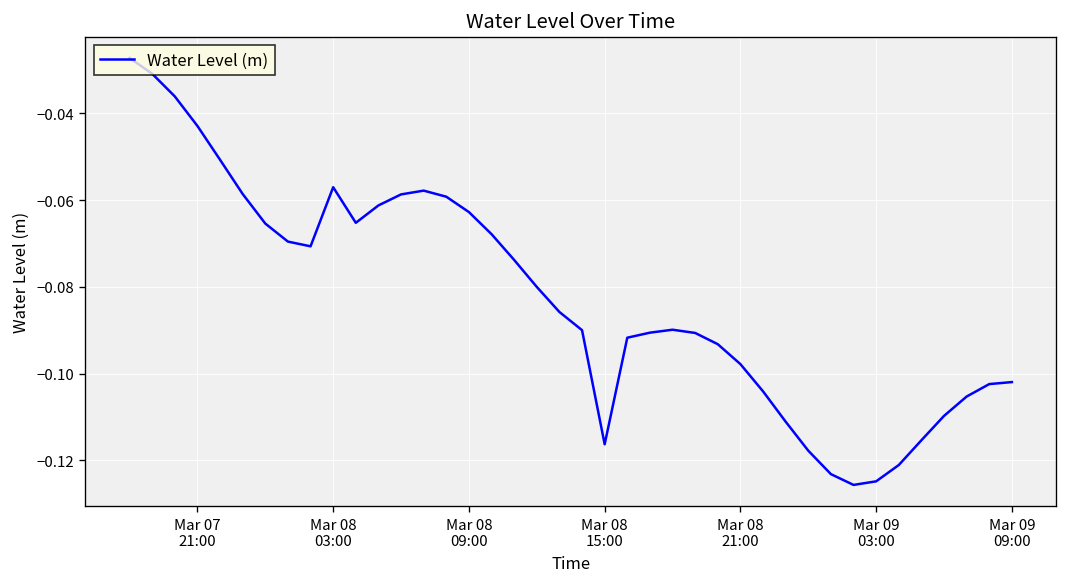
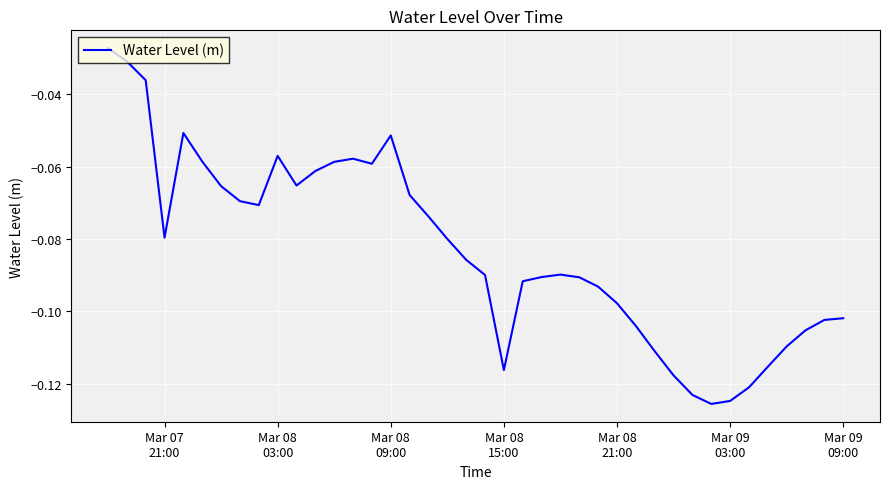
Mar 07 21:00: -0.043 -> -0.080
Mar 08 09:00: -0.063 -> -0.051
